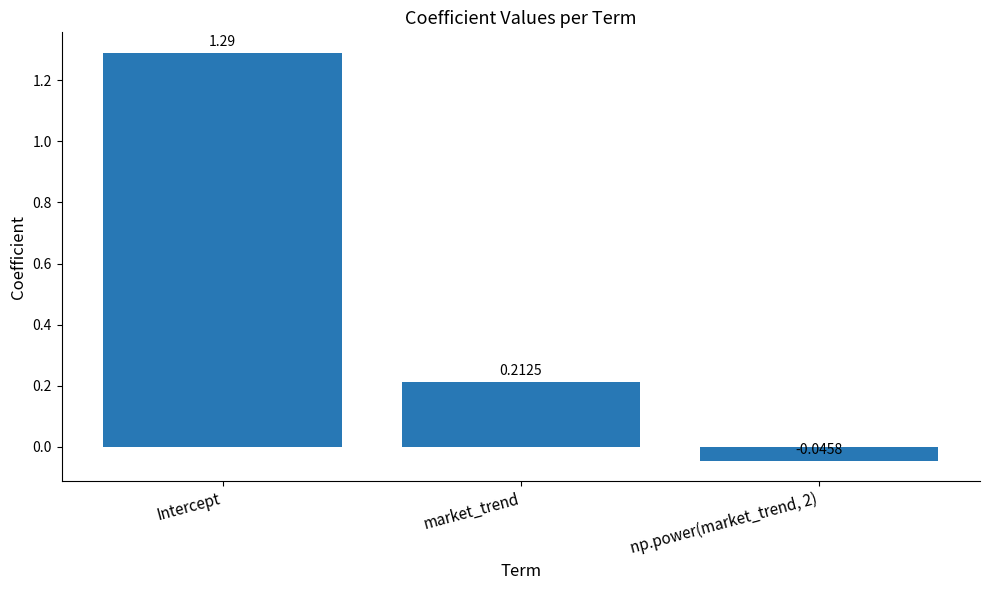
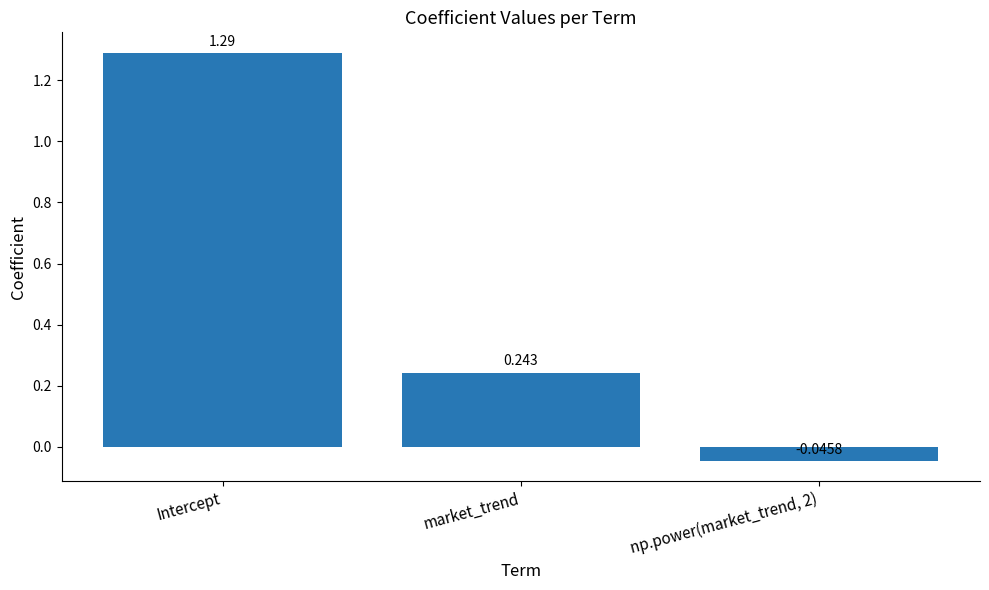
market_trend: 0.2125 -> 0.243
